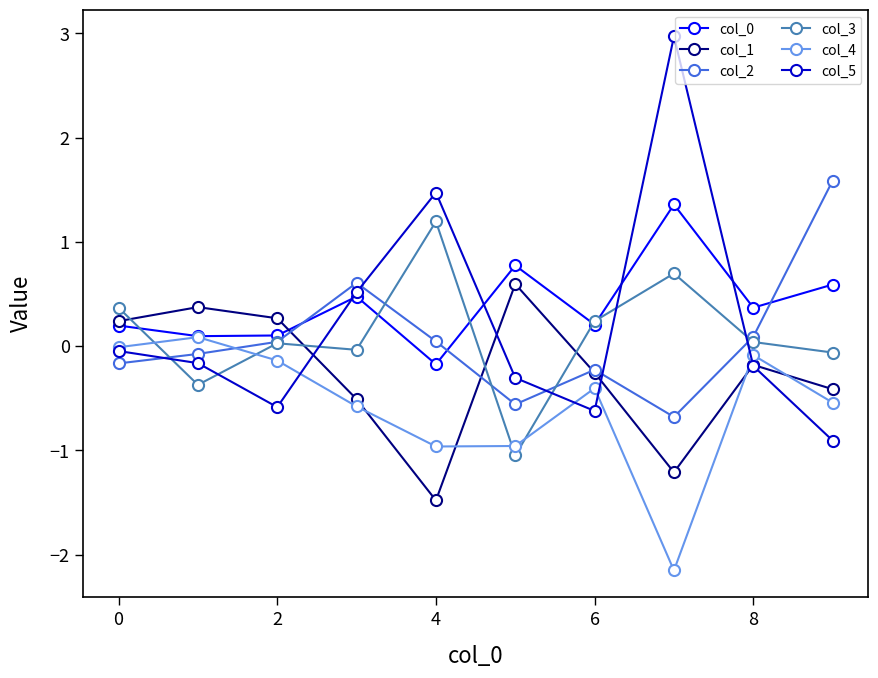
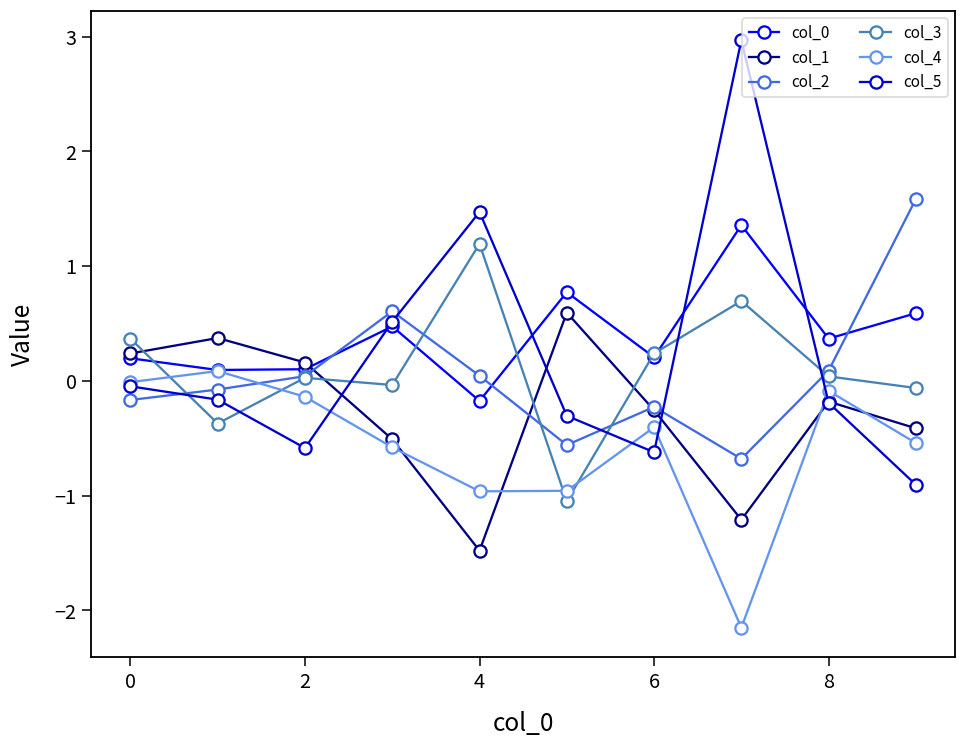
col_1, 2: 0.27 -> 0.16
